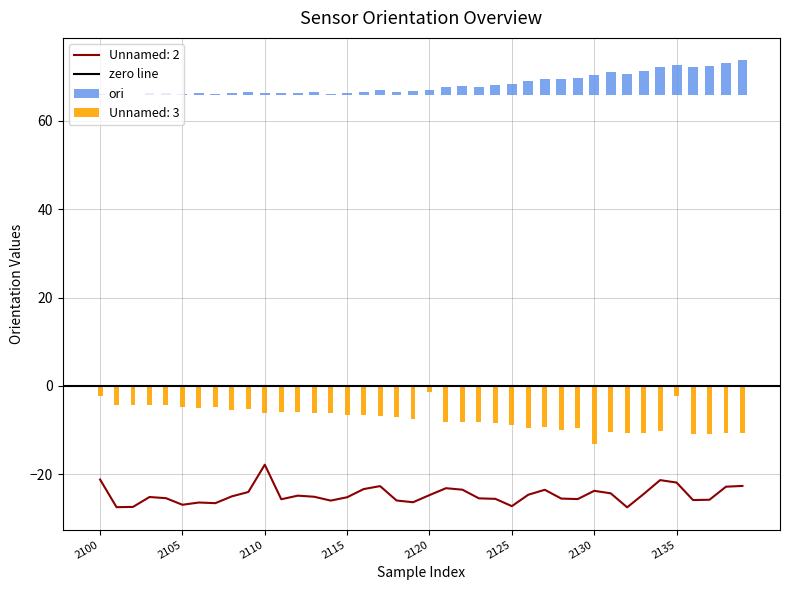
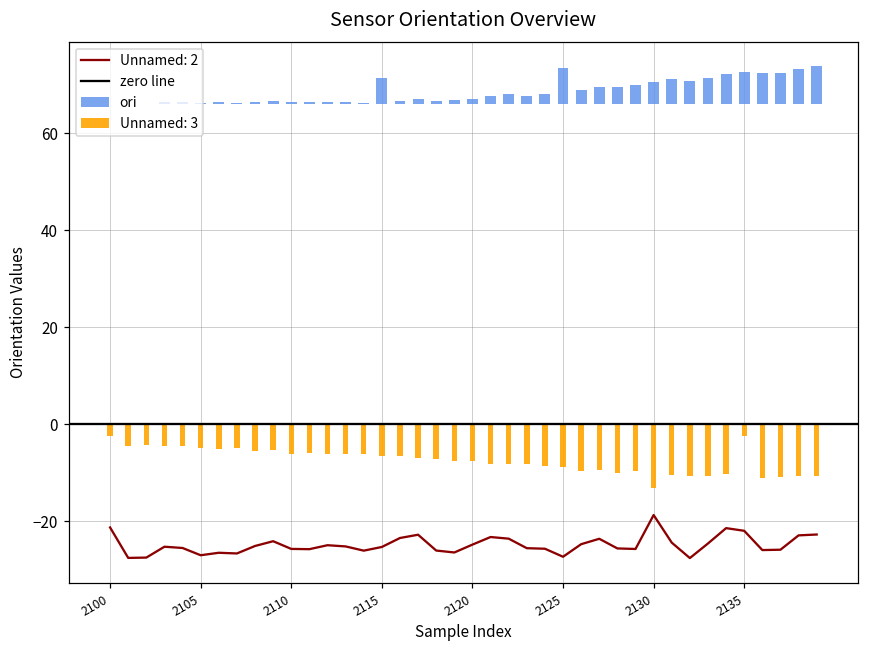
Unnamed: 2, 2110: -18 -> -26
ori, 2115: 66 -> 71
Unnamed: 3, 2120: -1 -> -7
ori, 2125: 68 -> 73
Unnamed: 2, 2130: -24 -> -19
